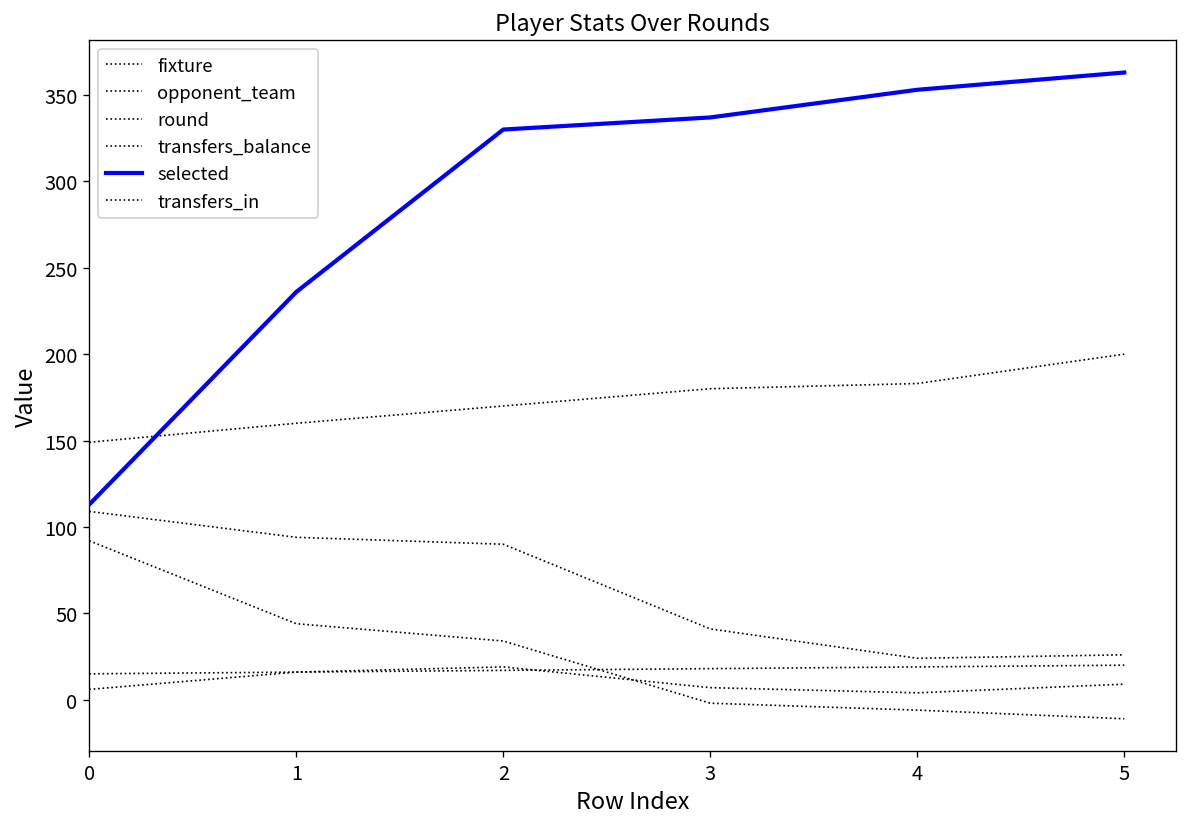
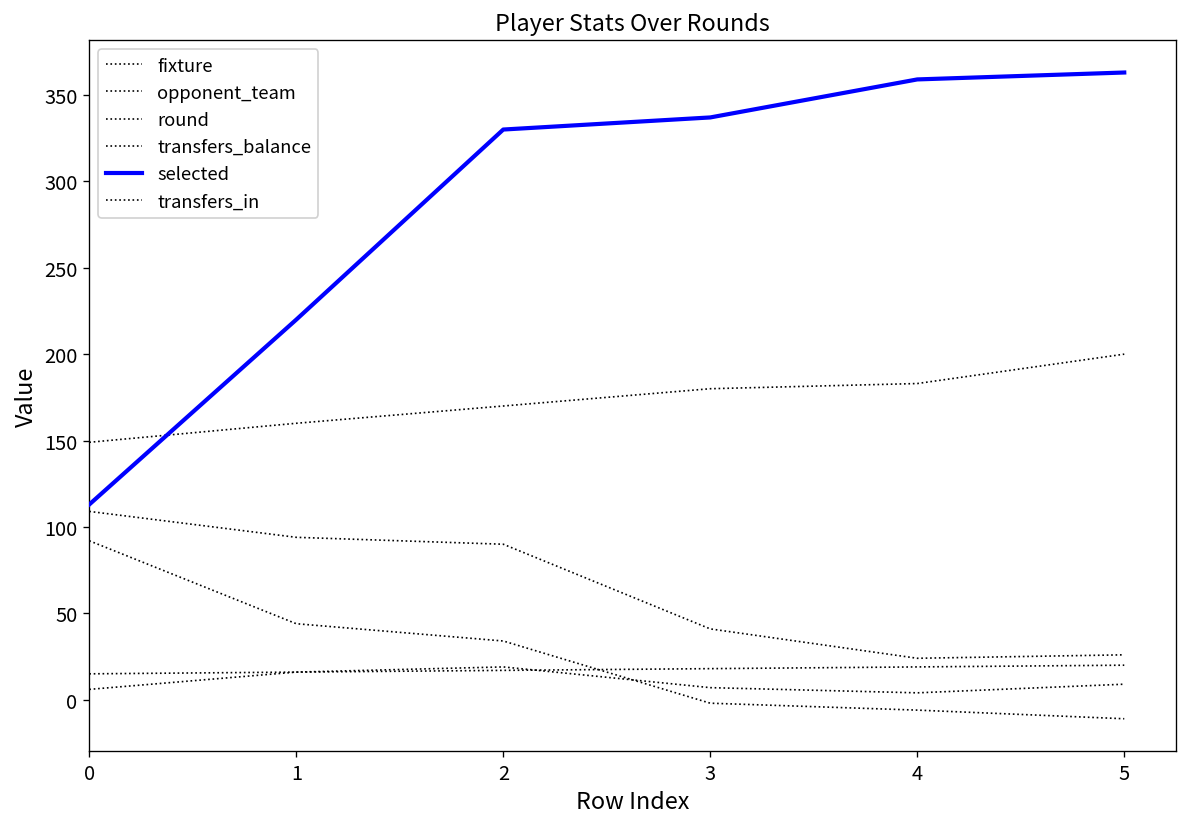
selected, 1: 236 -> 220
selected, 4: 353 -> 359
